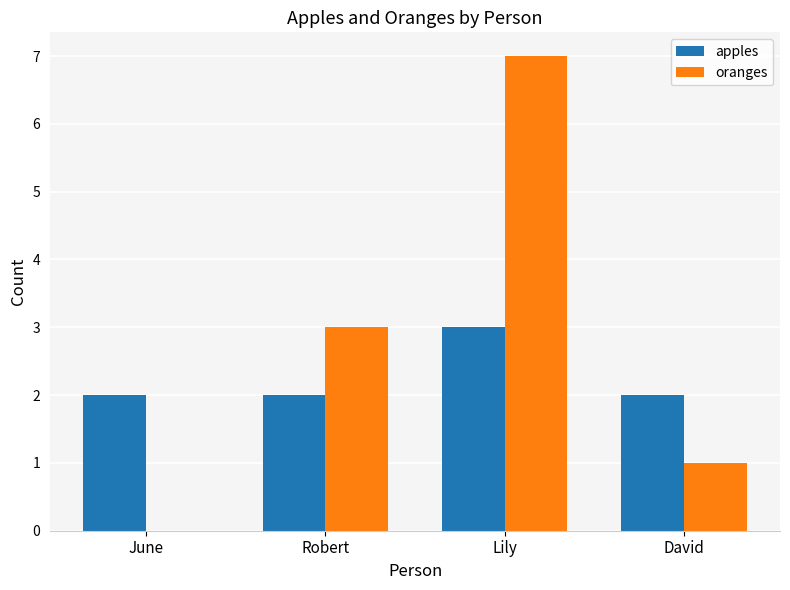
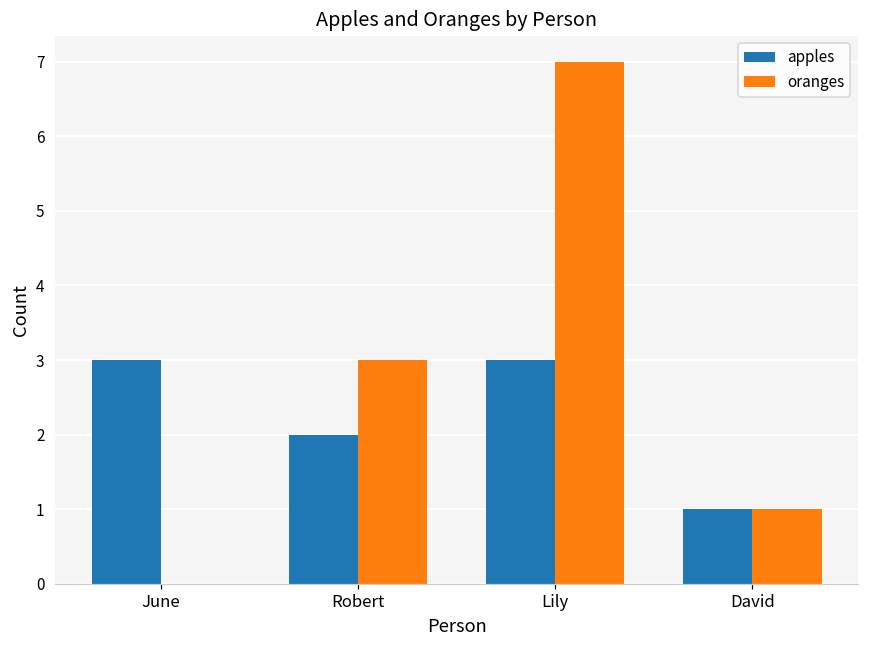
apples, June: 2 -> 3
apples, David: 2 -> 1
